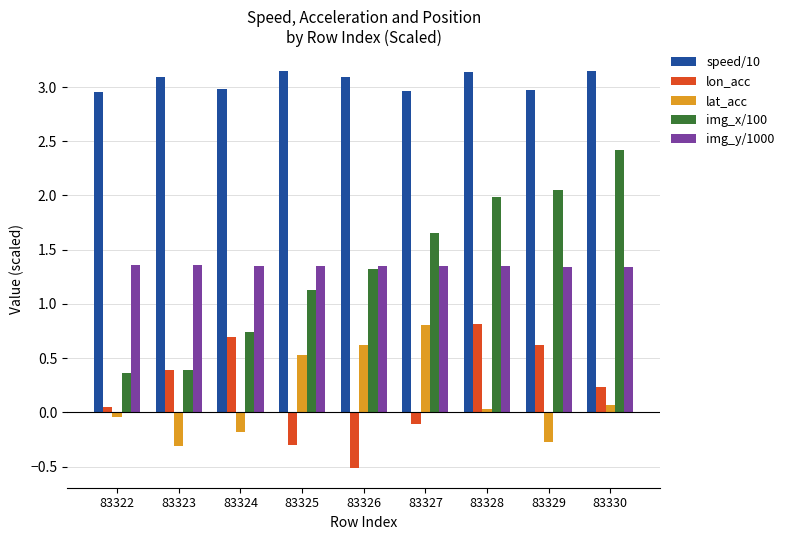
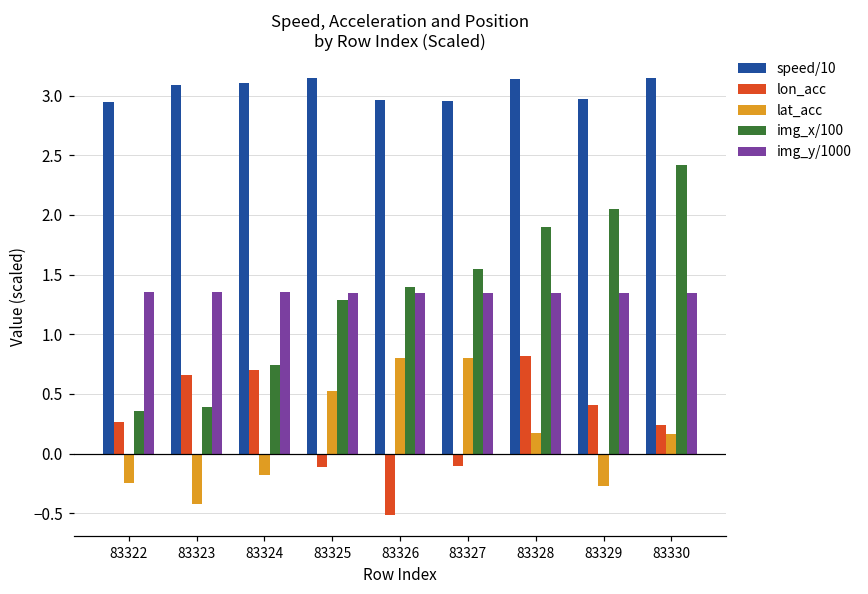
lon_acc, 83322: 0.04 -> 0.26
lat_acc, 83322: -0.04 -> -0.25
lon_acc, 83323: 0.39 -> 0.66
lat_acc, 83323: -0.31 -> -0.42
speed/10, 83324: 2.98 -> 3.11
lon_acc, 83325: -0.30 -> -0.11
img_x/100, 83325: 1.13 -> 1.29
speed/10, 83326: 3.10 -> 2.97
lat_acc, 83326: 0.62 -> 0.80
img_x/100, 83326: 1.32 -> 1.40
img_x/100, 83327: 1.65 -> 1.55
lat_acc, 83328: 0.03 -> 0.17
img_x/100, 83328: 1.99 -> 1.90
lon_acc, 83329: 0.62 -> 0.41
lat_acc, 83330: 0.07 -> 0.17
